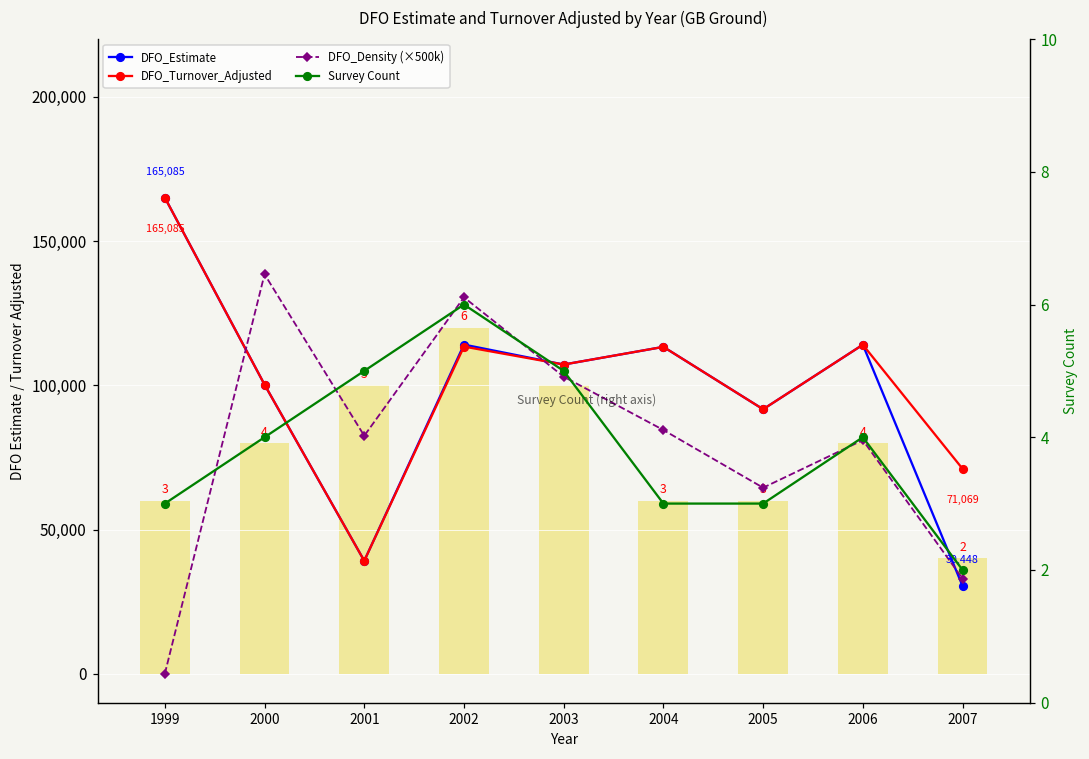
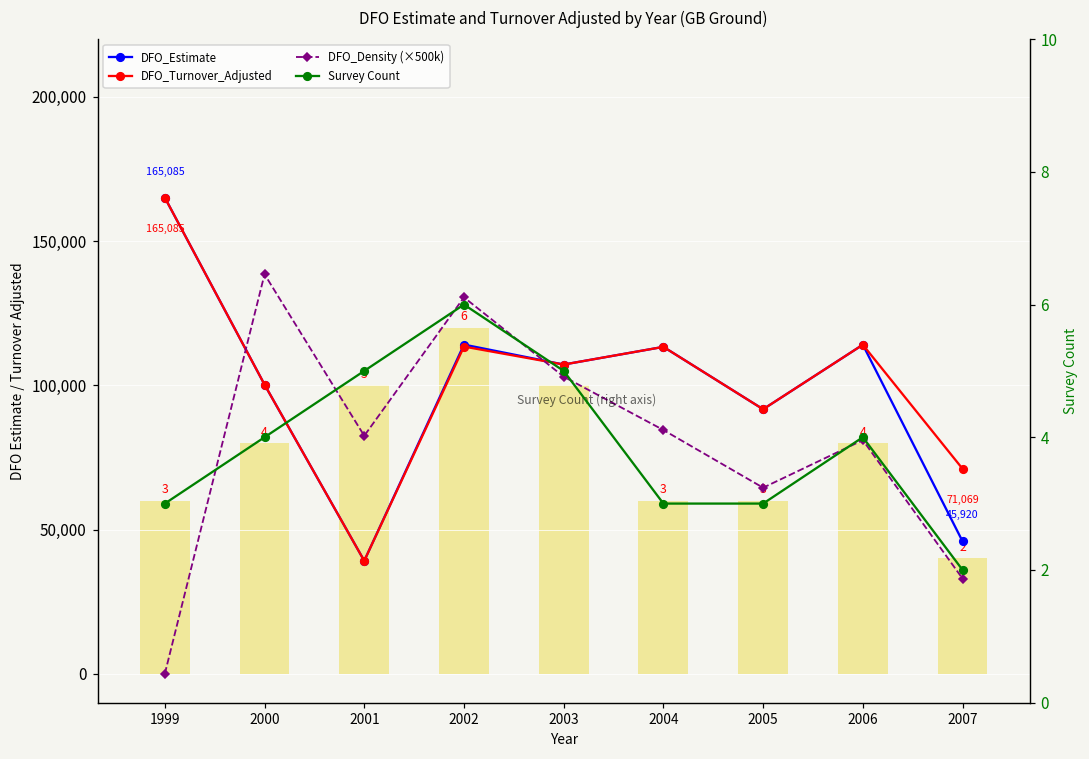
DFO_Estimate, 2007: 30,448 -> 45,920
